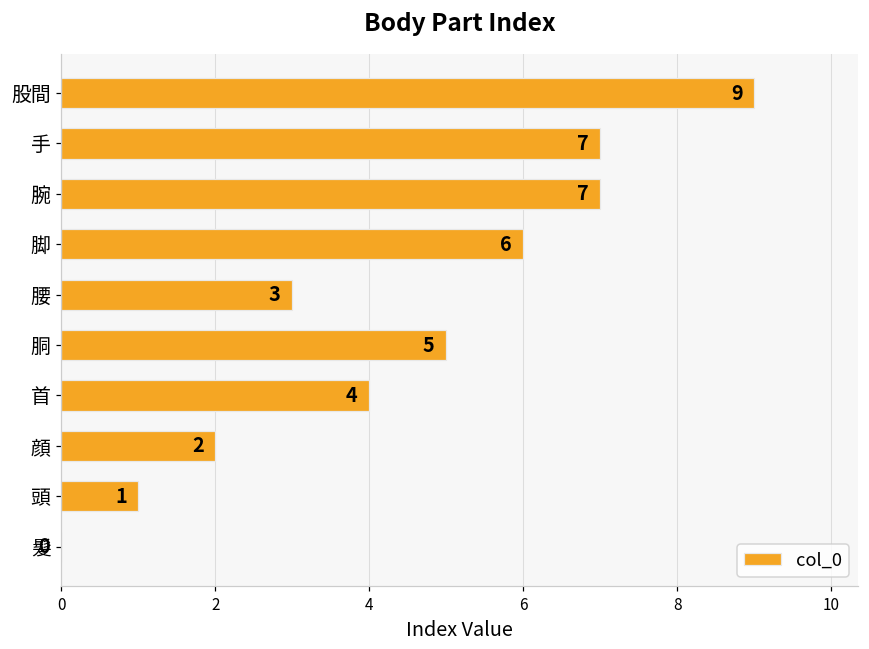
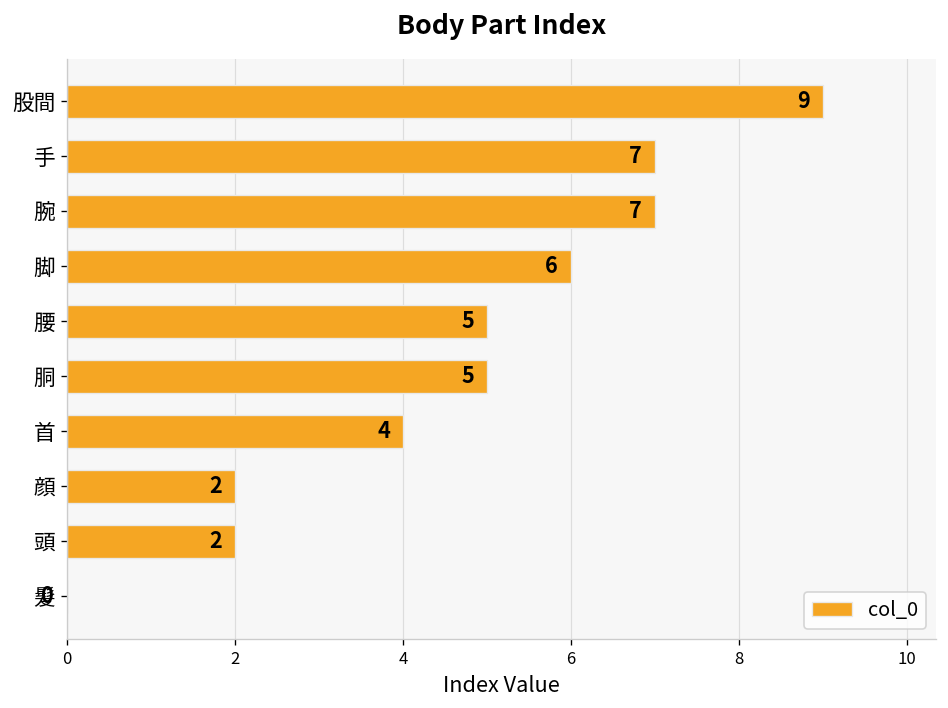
腰: 3 -> 5
頭: 1 -> 2
